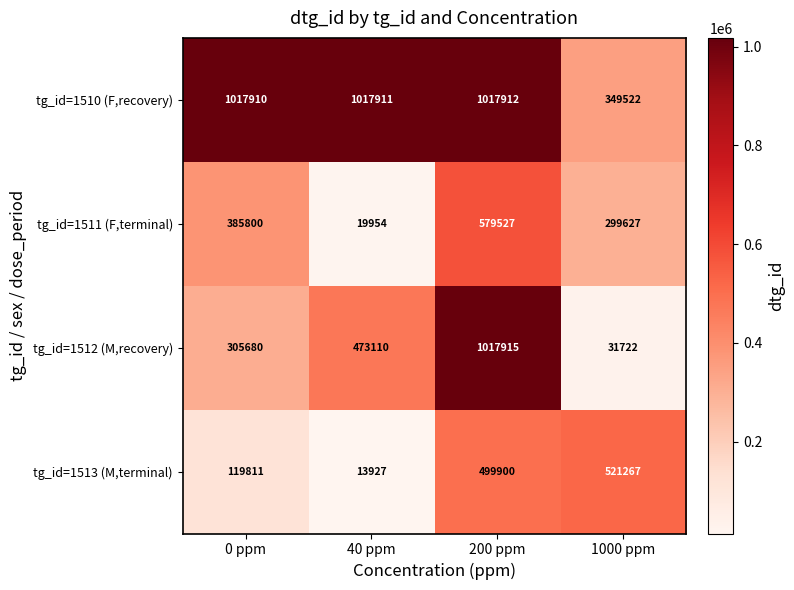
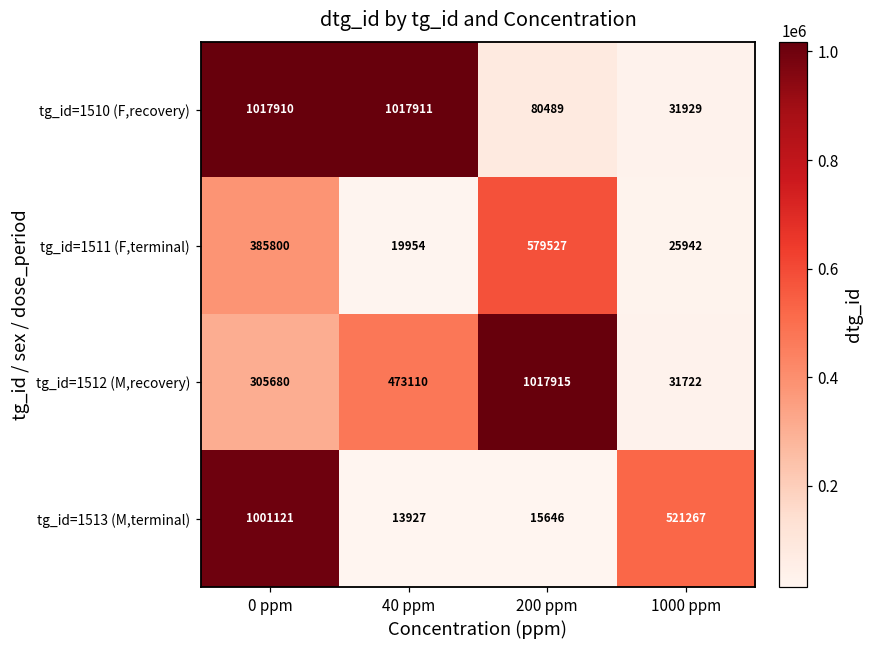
tg_id=1510 (F,recovery), 200 ppm: 1017912 -> 80489
tg_id=1510 (F,recovery), 1000 ppm: 349522 -> 31929
tg_id=1511 (F,terminal), 1000 ppm: 299627 -> 25942
tg_id=1513 (M,terminal), 0 ppm: 119811 -> 1001121
tg_id=1513 (M,terminal), 200 ppm: 499900 -> 15646
